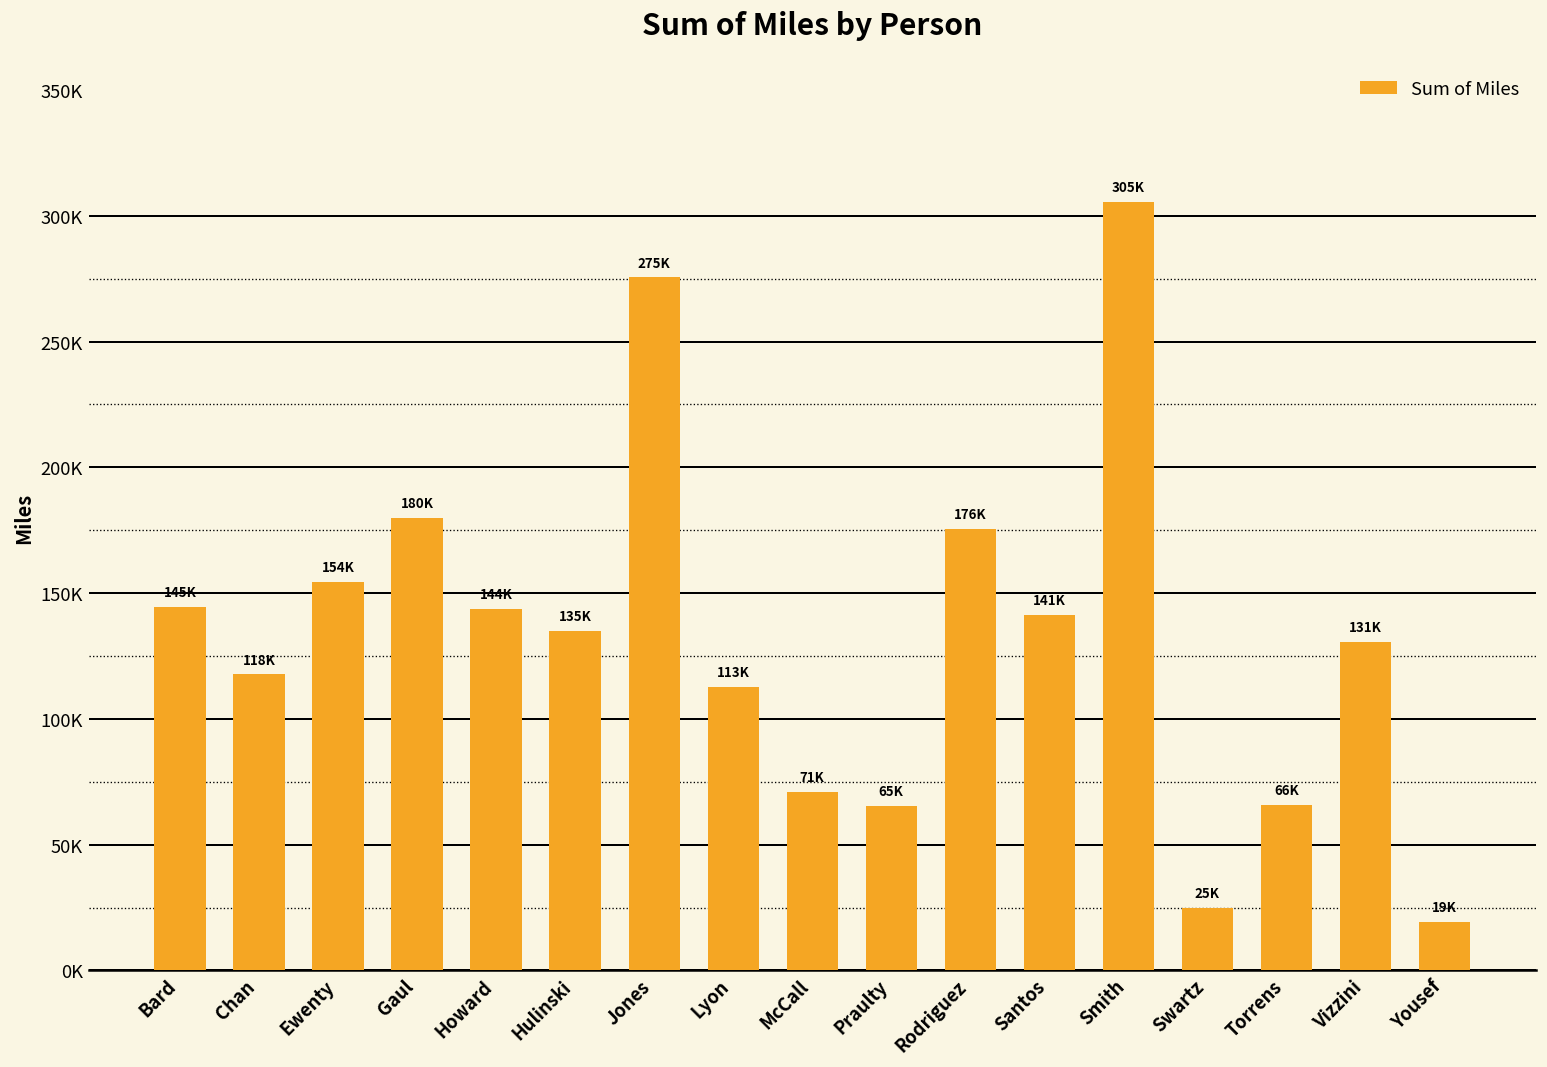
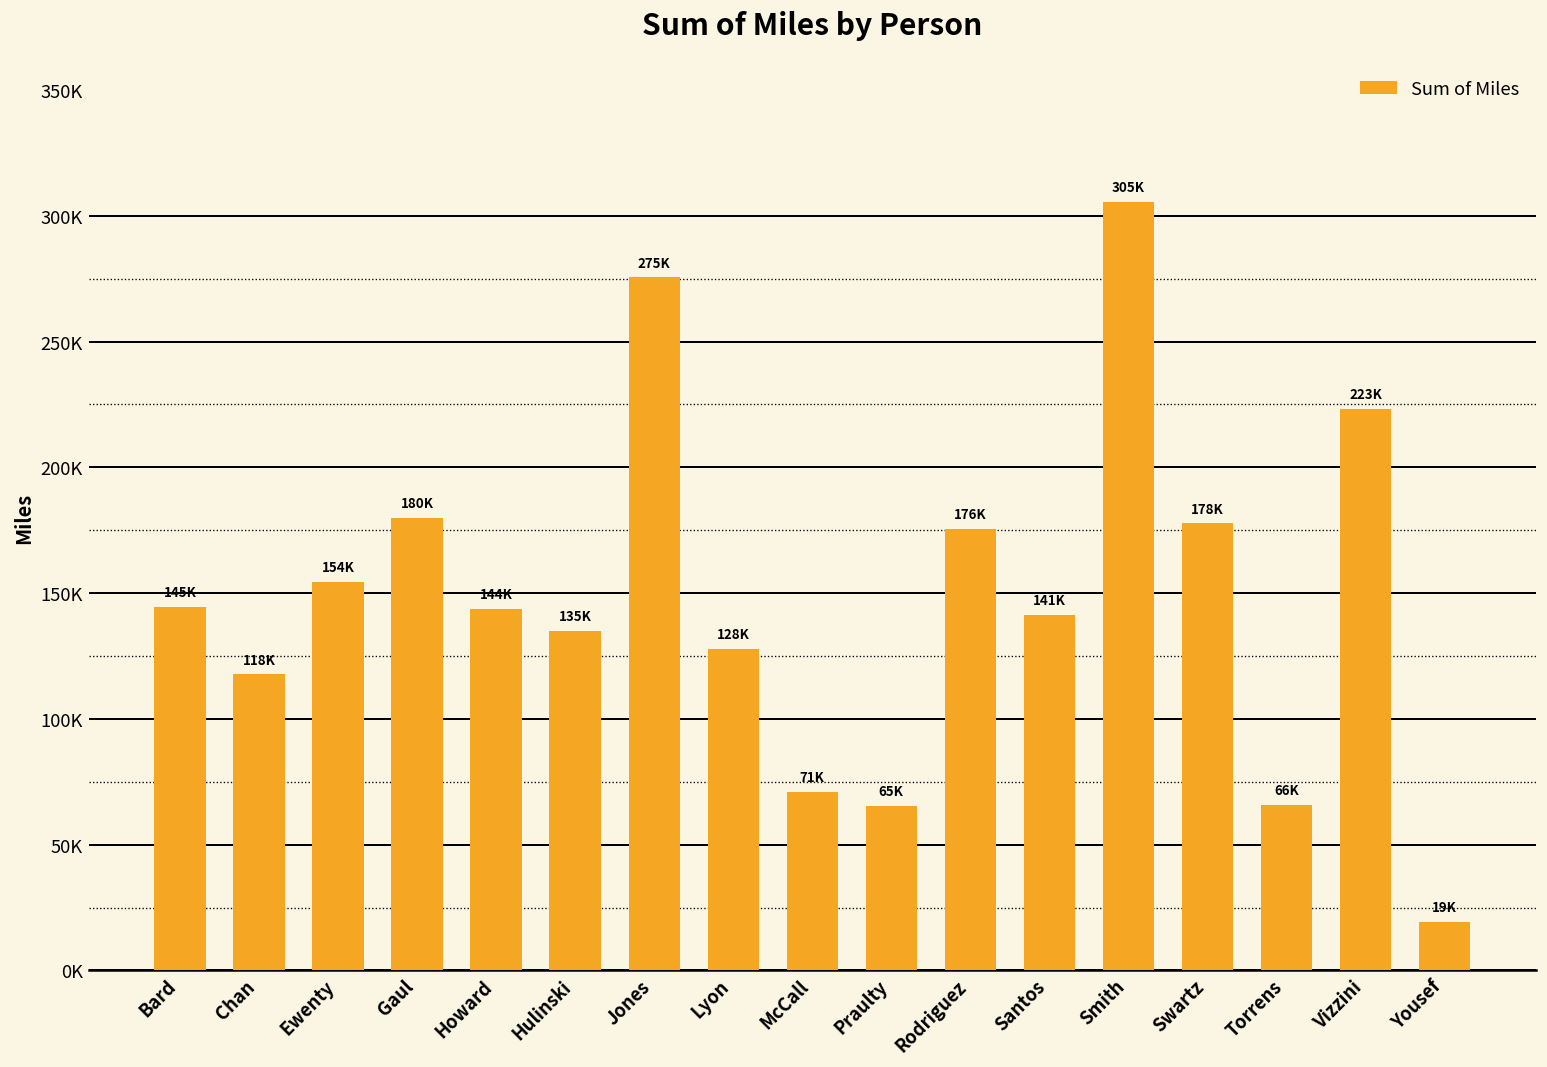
Lyon: 113K -> 128K
Swartz: 25K -> 178K
Vizzini: 131K -> 223K
